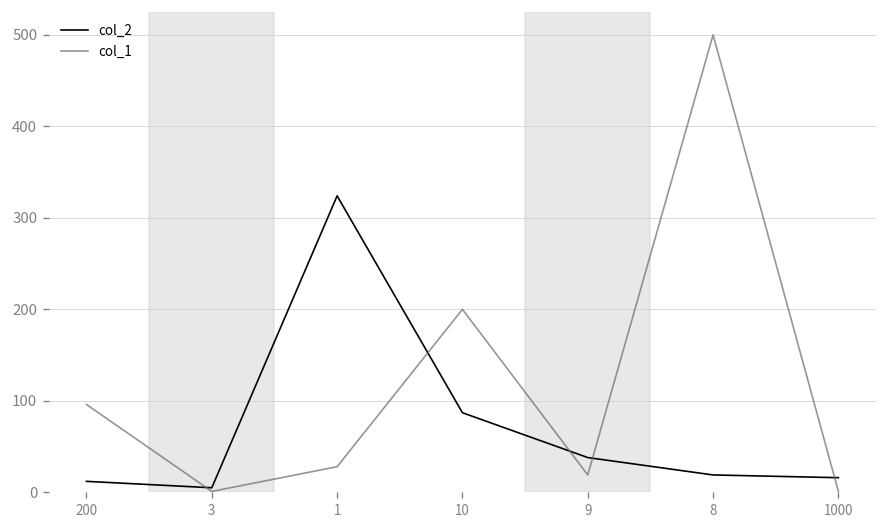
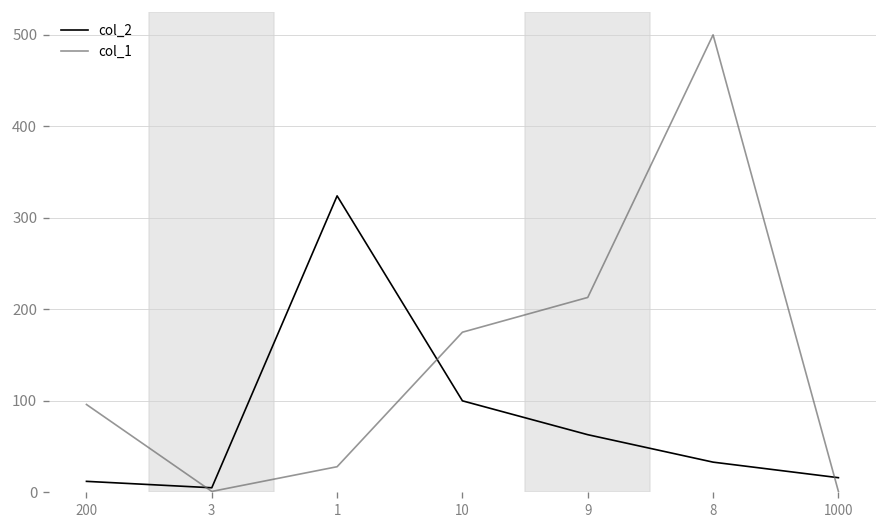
col_2, 10: 90 -> 100
col_1, 10: 200 -> 180
col_2, 9: 40 -> 60
col_1, 9: 20 -> 210
col_2, 8: 20 -> 30
